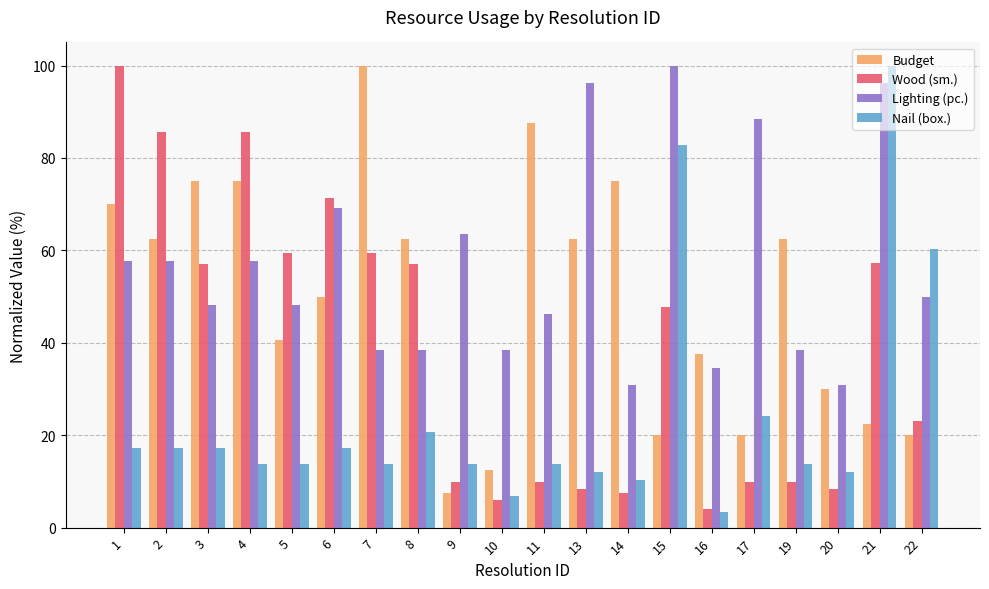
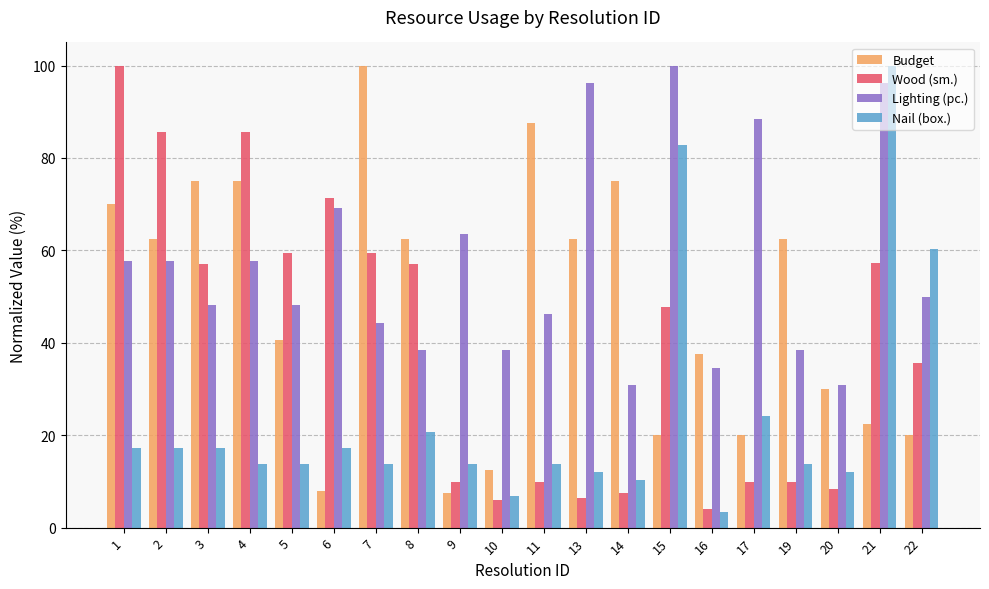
Budget, 6: 50 -> 8
Lighting (pc.), 7: 38 -> 44
Wood (sm.), 13: 8 -> 6
Wood (sm.), 22: 23 -> 36
